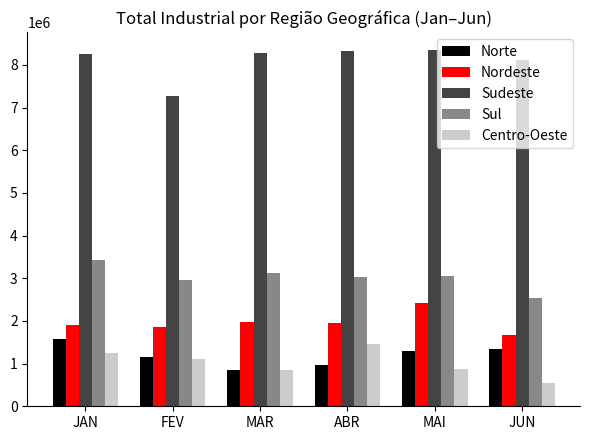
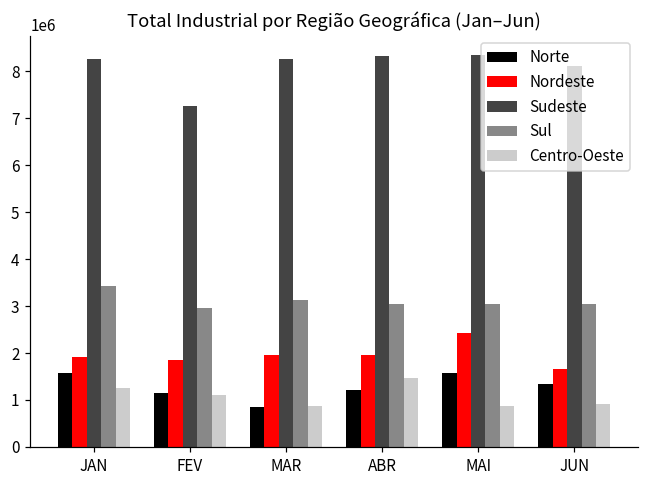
Norte, ABR: 1000000 -> 1200000
Norte, MAI: 1300000 -> 1600000
Sul, JUN: 2500000 -> 3000000
Centro-Oeste, JUN: 500000 -> 900000
